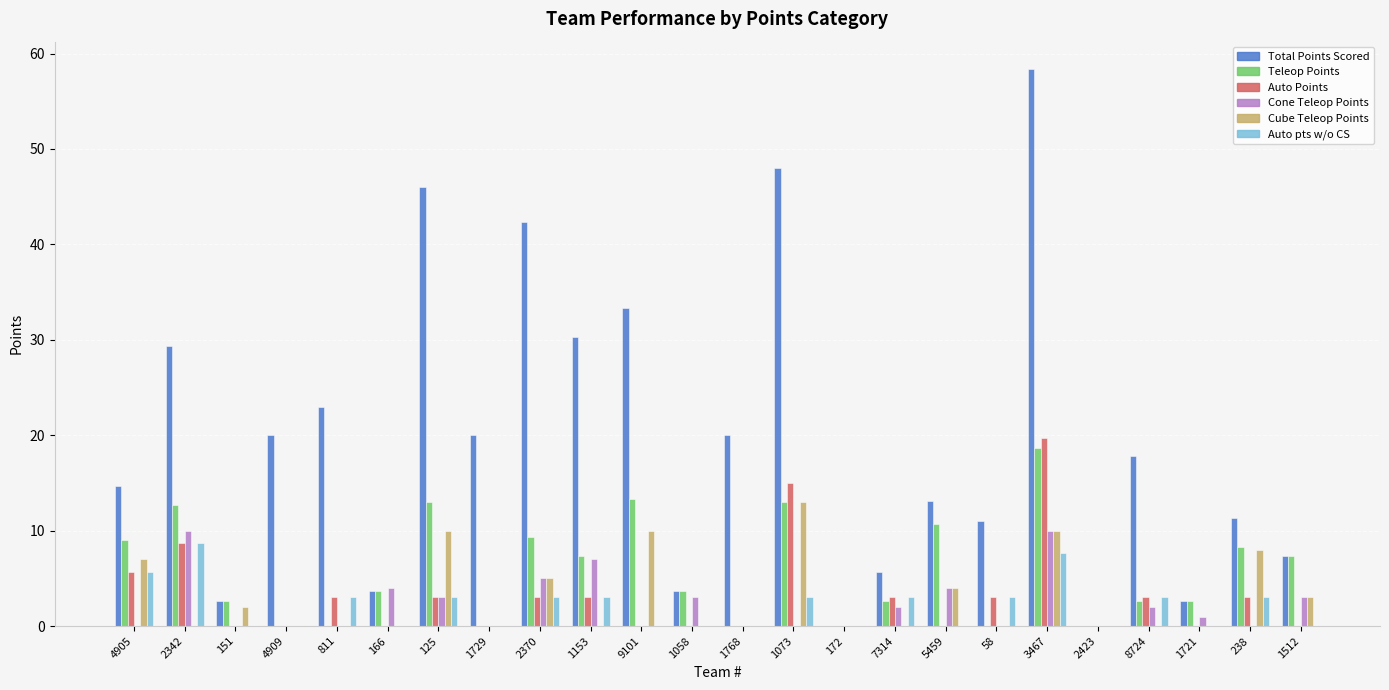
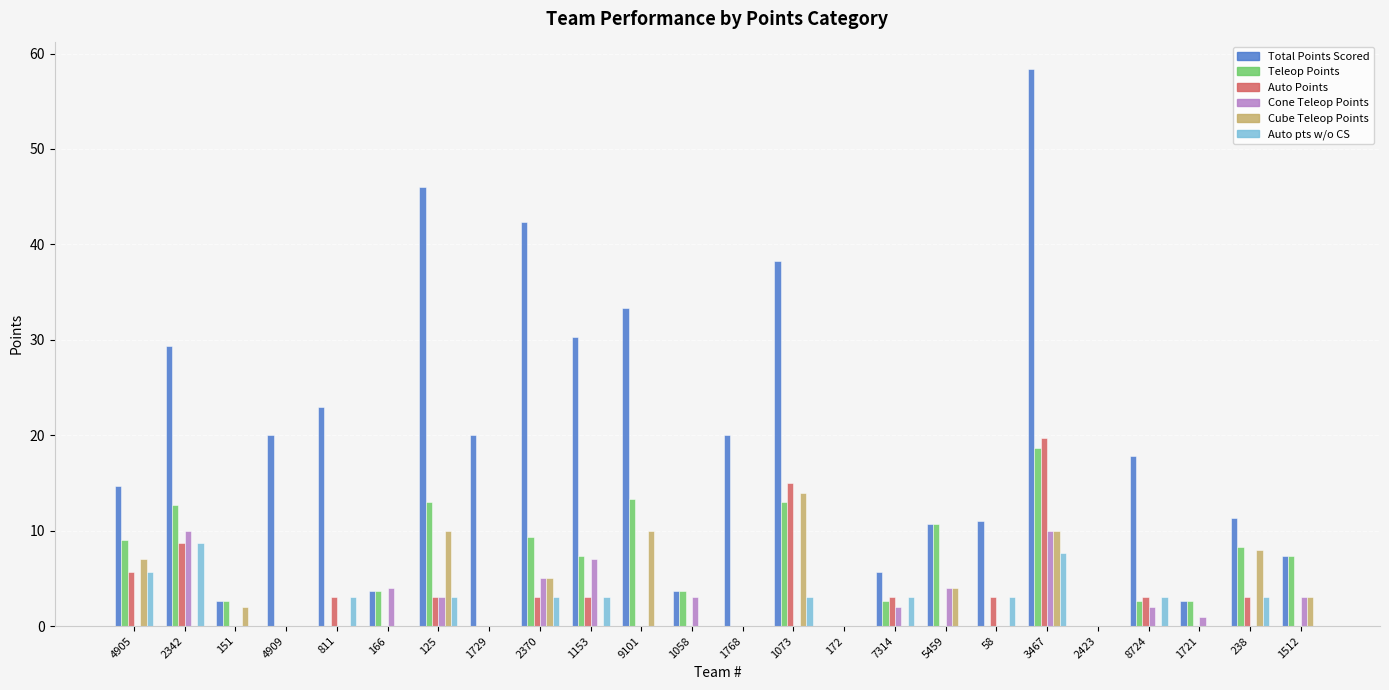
Total Points Scored, 1073: 48 -> 38
Cube Teleop Points, 1073: 13 -> 14
Total Points Scored, 5459: 13 -> 11
